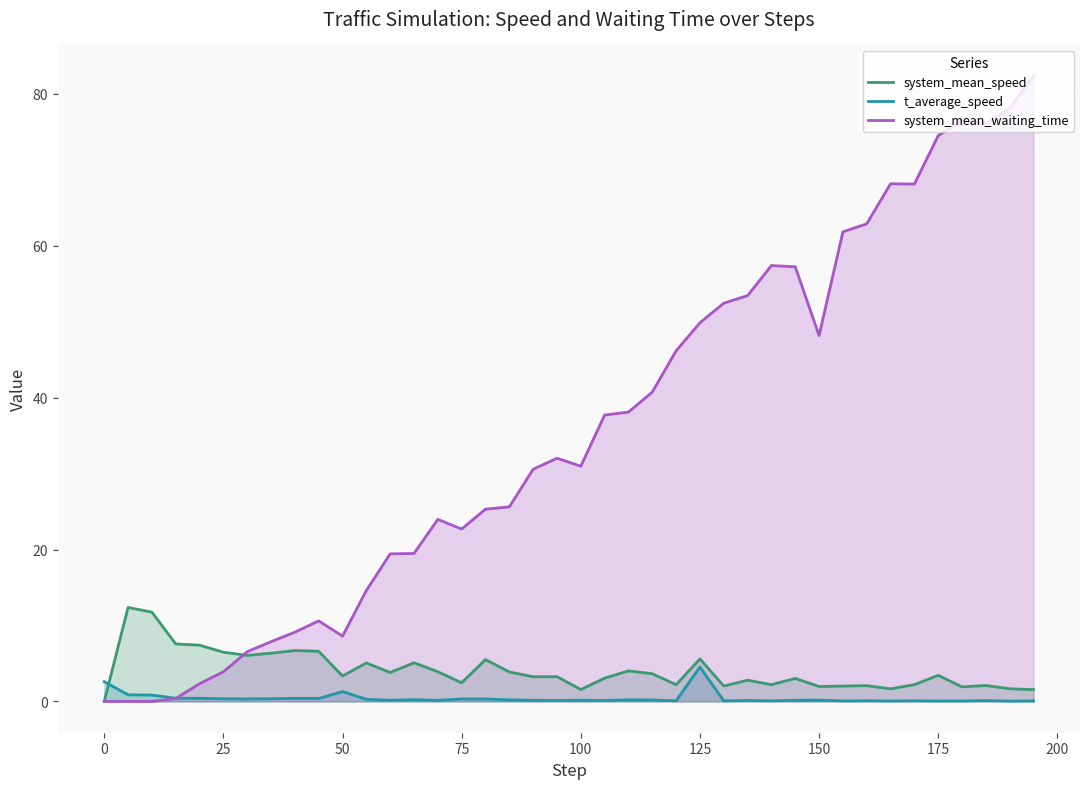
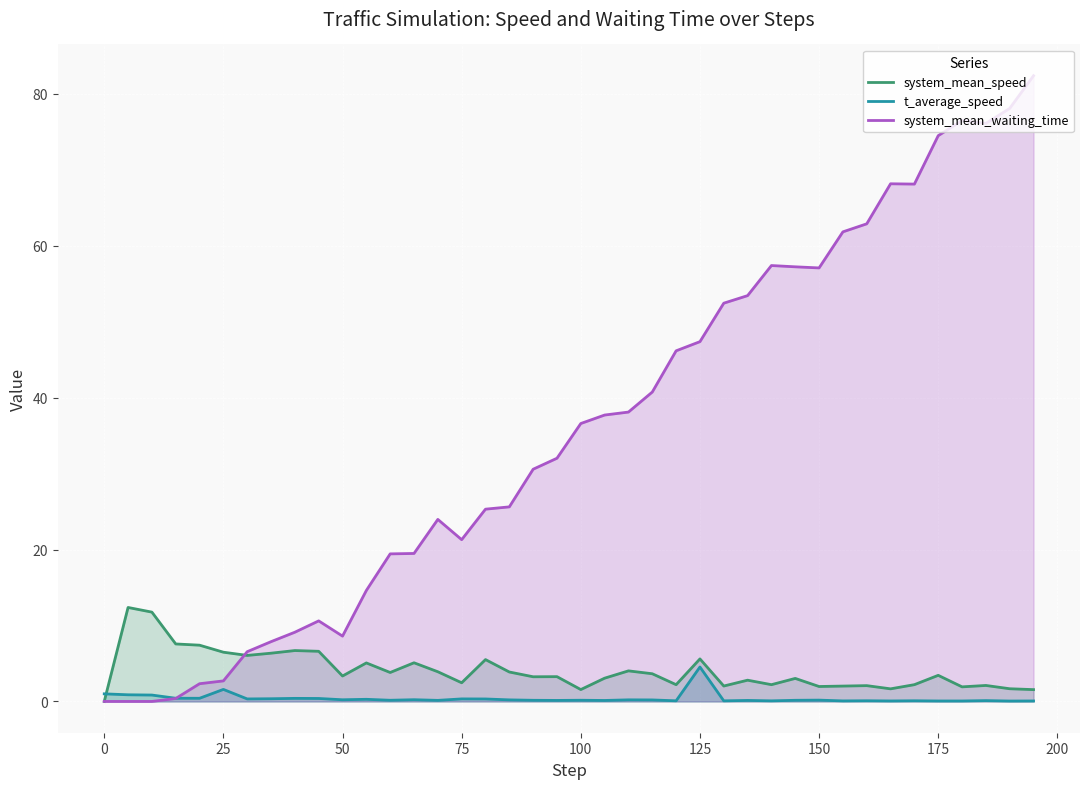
t_average_speed, 0: 3 -> 1
t_average_speed, 25: 0 -> 2
system_mean_waiting_time, 25: 4 -> 3
t_average_speed, 50: 1 -> 0
system_mean_waiting_time, 75: 23 -> 21
system_mean_waiting_time, 100: 31 -> 37
system_mean_waiting_time, 125: 50 -> 47
system_mean_waiting_time, 150: 48 -> 57
